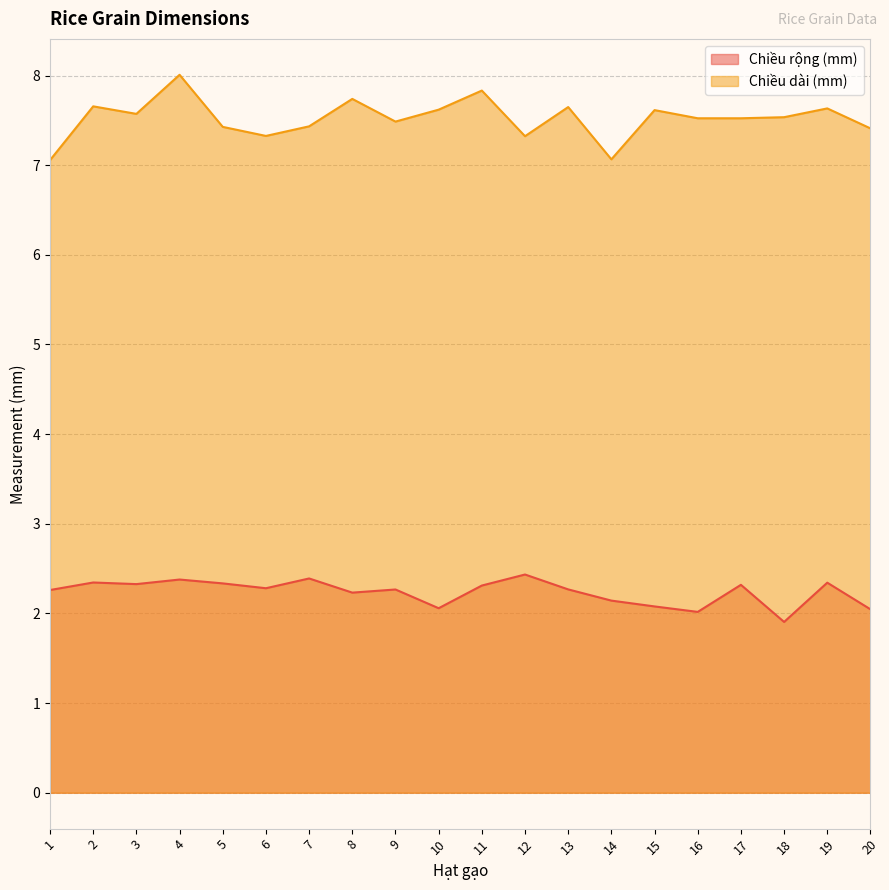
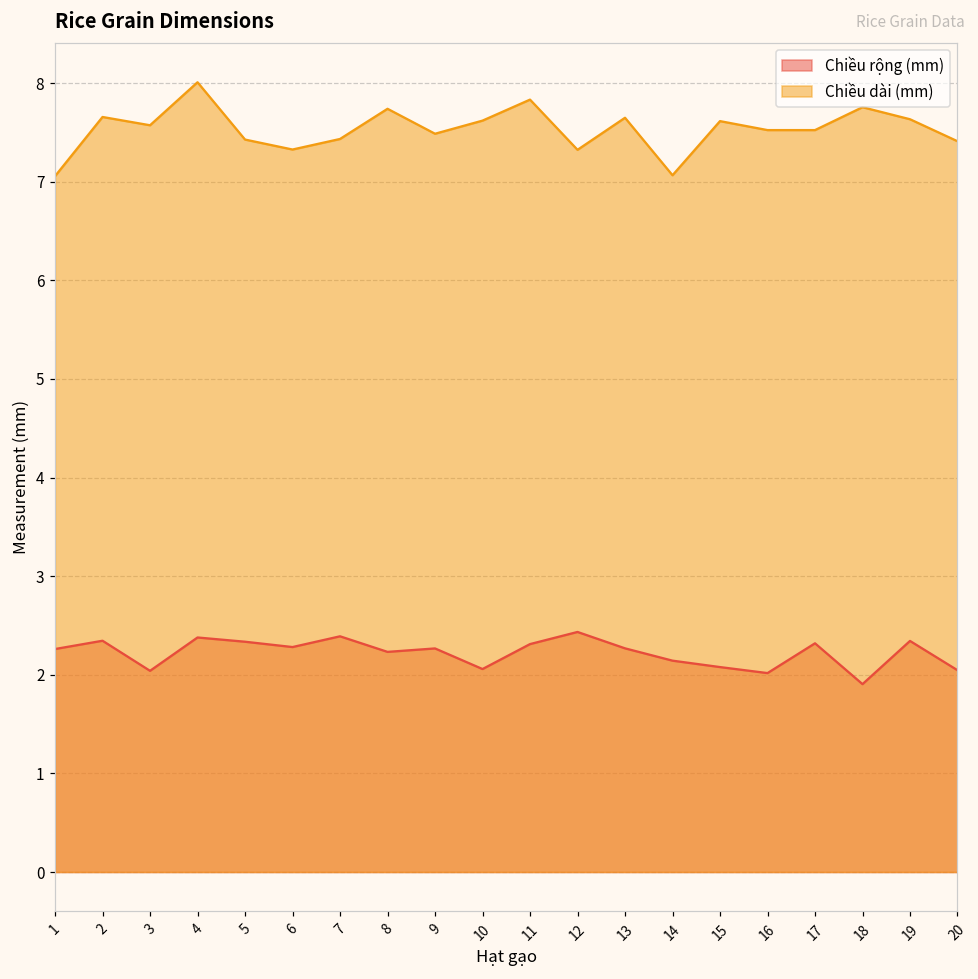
Chiều rộng (mm), 3: 2.3 -> 2.0
Chiều dài (mm), 18: 7.5 -> 7.8
